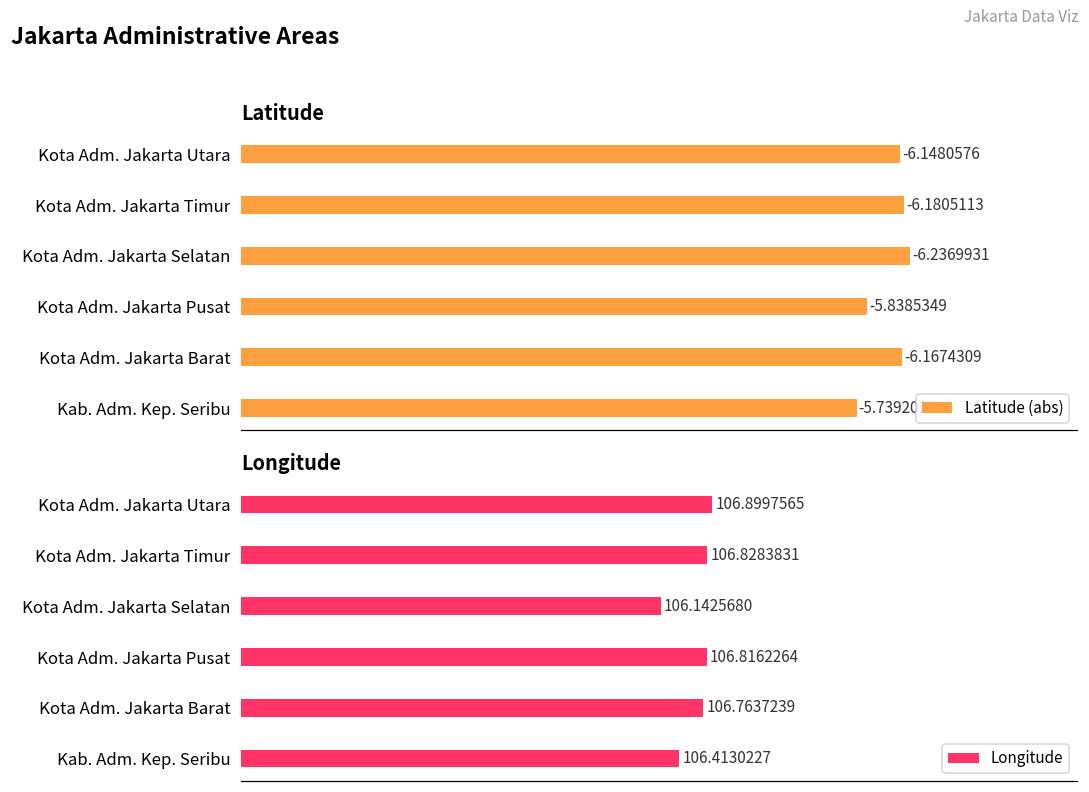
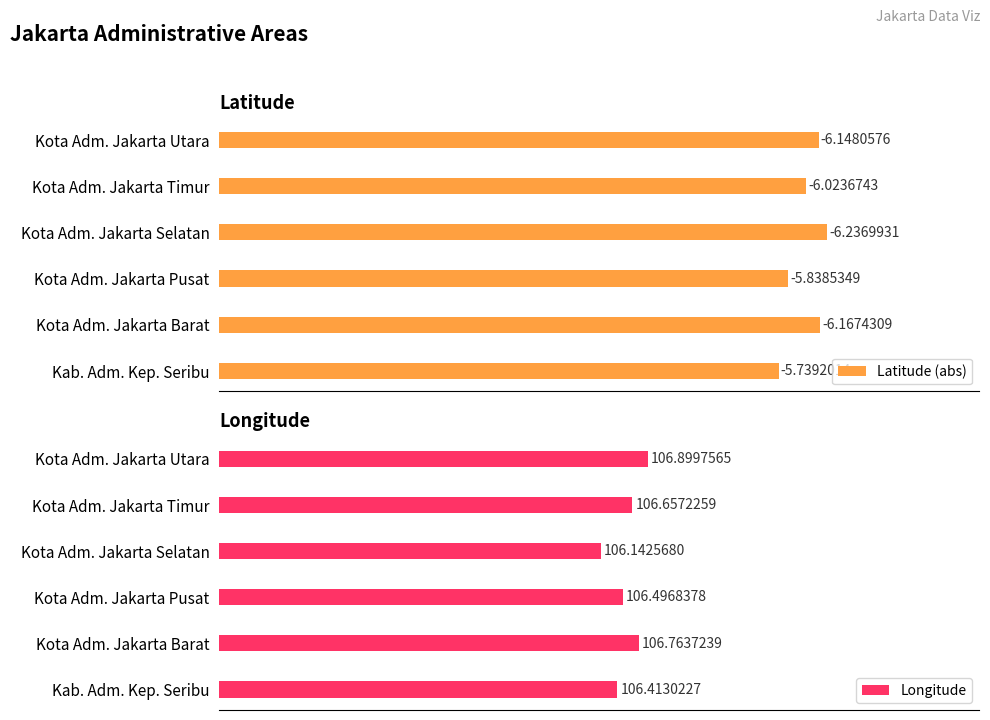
Latitude, Kota Adm. Jakarta Timur: -6.1805113 -> -6.0236743
Longitude, Kota Adm. Jakarta Timur: 106.8283831 -> 106.6572259
Longitude, Kota Adm. Jakarta Pusat: 106.8162264 -> 106.4968378
